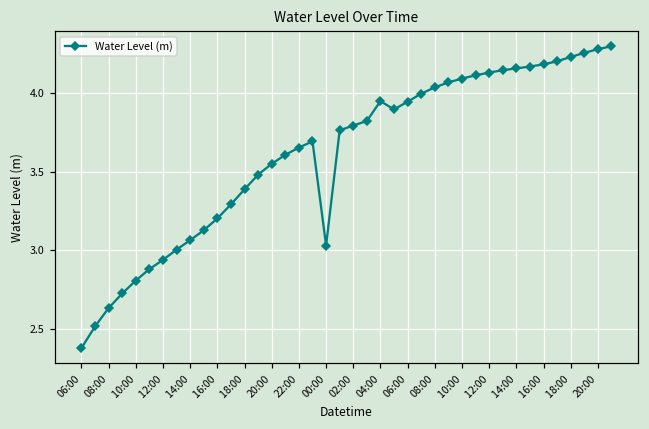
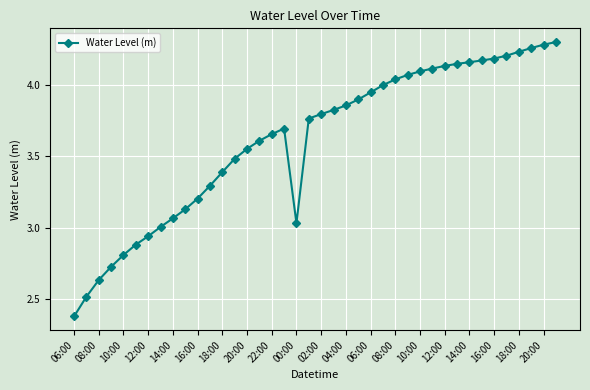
04:00: 3.95 -> 3.86
